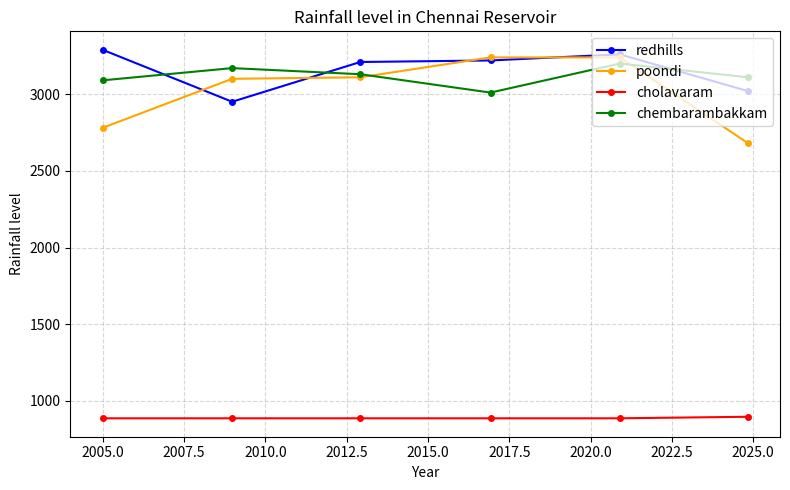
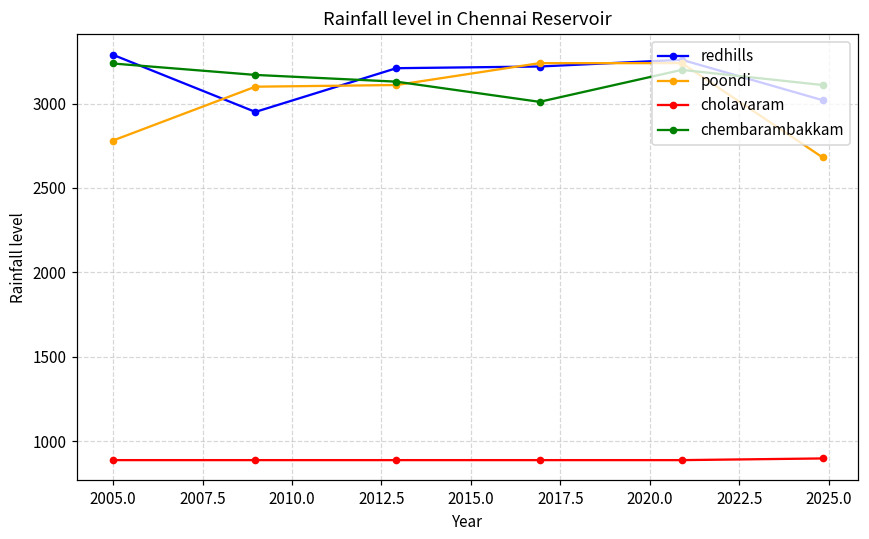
chembarambakkam, 2005.0: 3090 -> 3240
